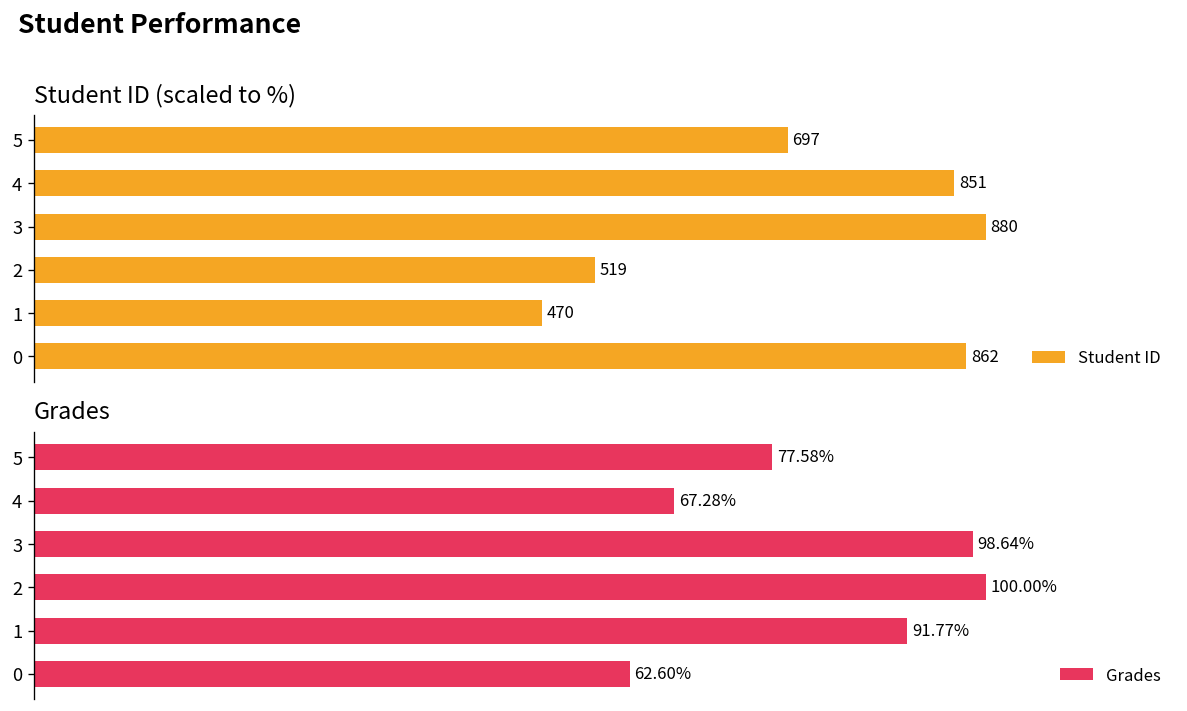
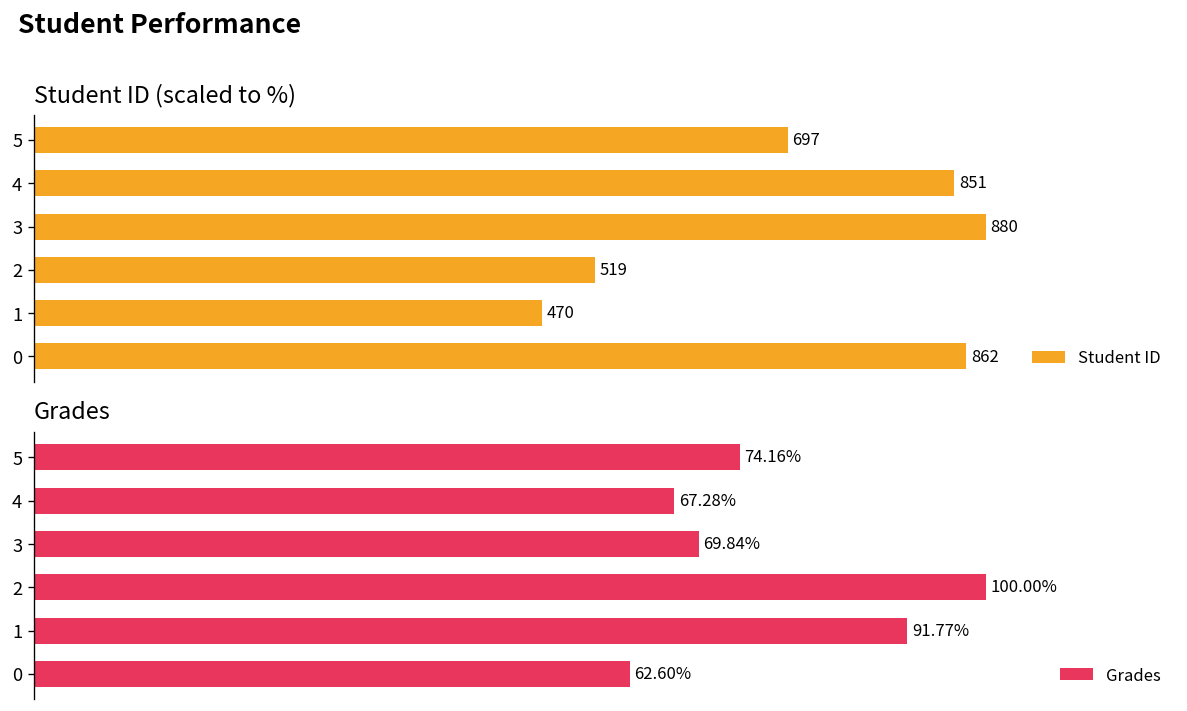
Grades, 5: 77.58% -> 74.16%
Grades, 3: 98.64% -> 69.84%
